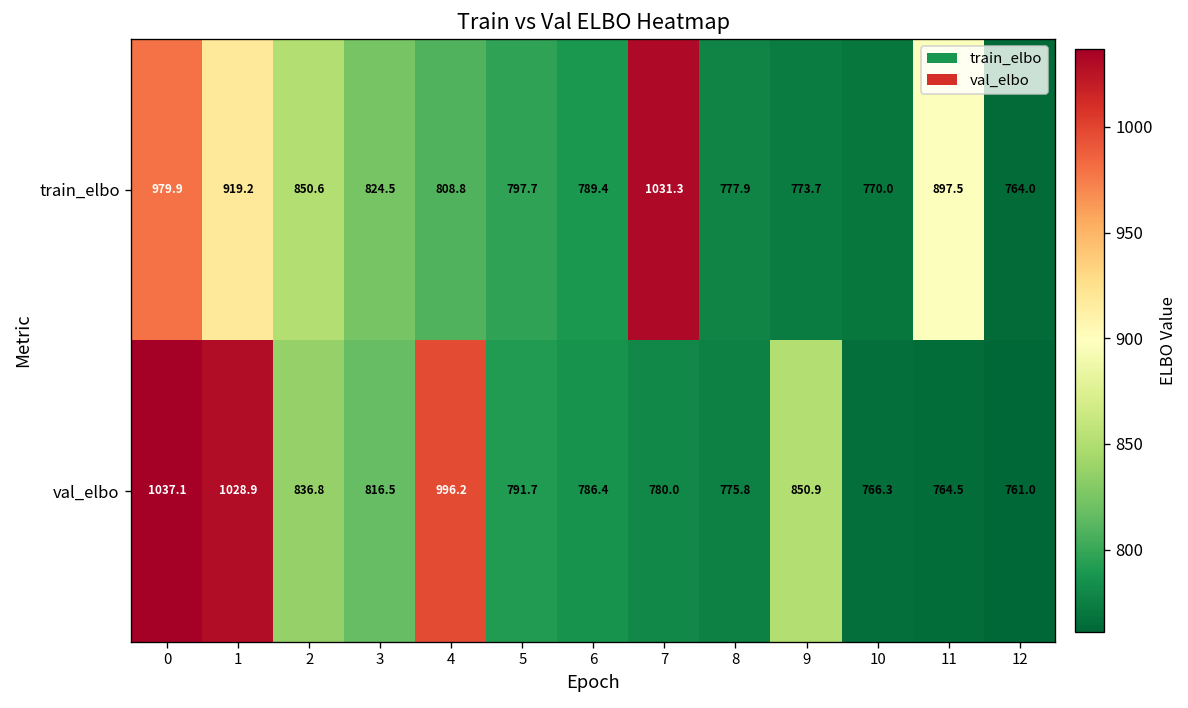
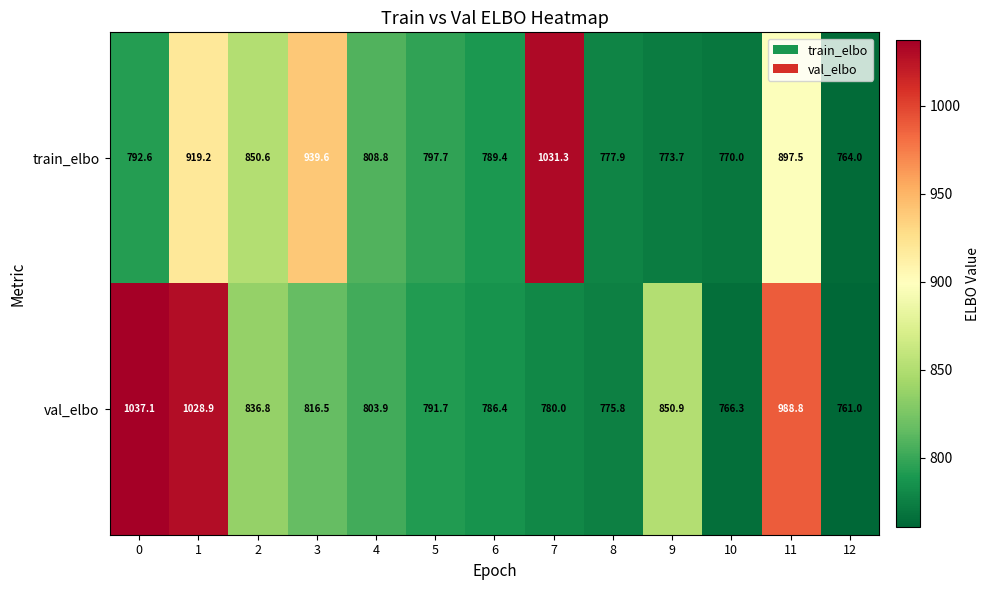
train_elbo, 0: 979.9 -> 792.6
train_elbo, 3: 824.5 -> 939.6
val_elbo, 4: 996.2 -> 803.9
val_elbo, 11: 764.5 -> 988.8
